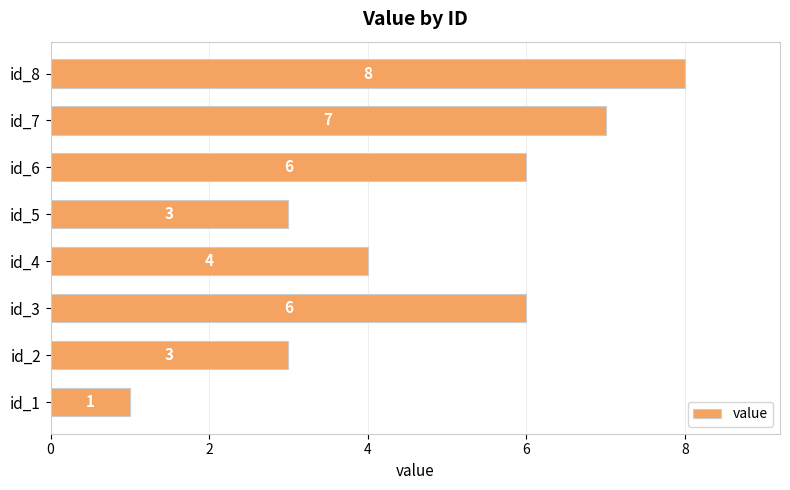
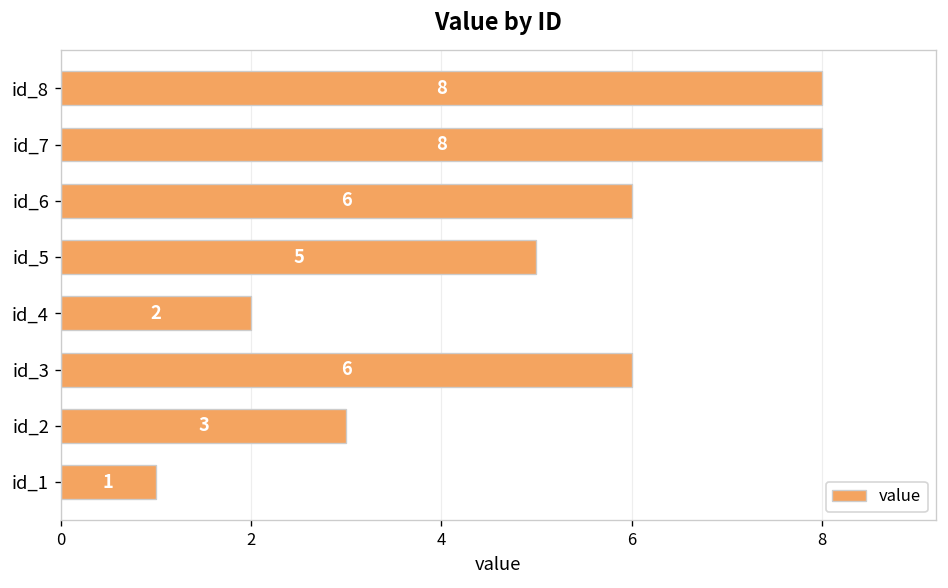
id_7: 7 -> 8
id_5: 3 -> 5
id_4: 4 -> 2
